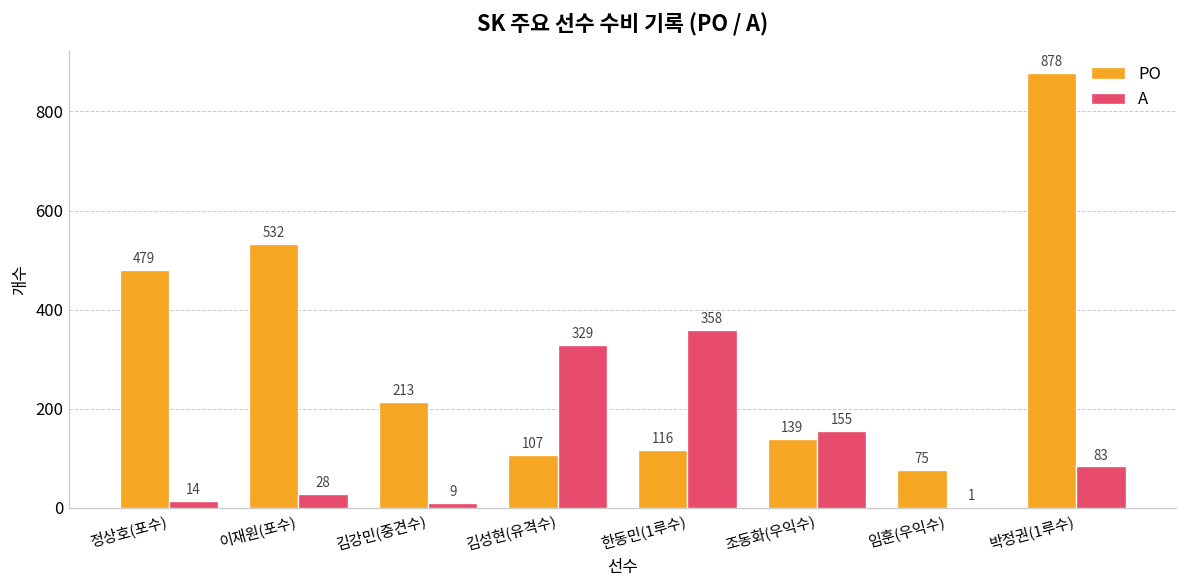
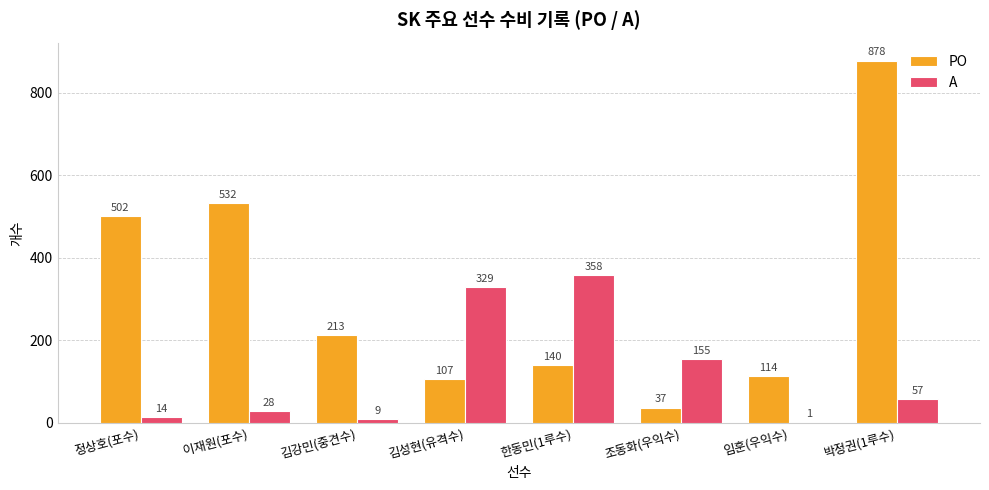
PO, 정상호(포수): 479 -> 502
PO, 한동민(1루수): 116 -> 140
PO, 조동화(우익수): 139 -> 37
PO, 임훈(우익수): 75 -> 114
A, 박정권(1루수): 83 -> 57
